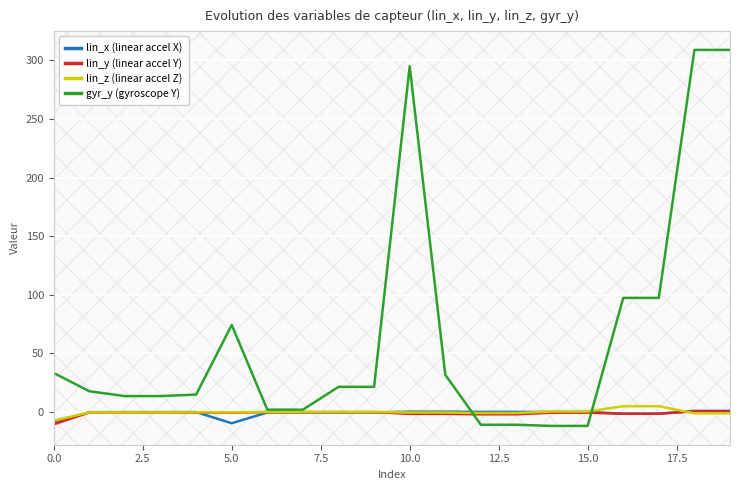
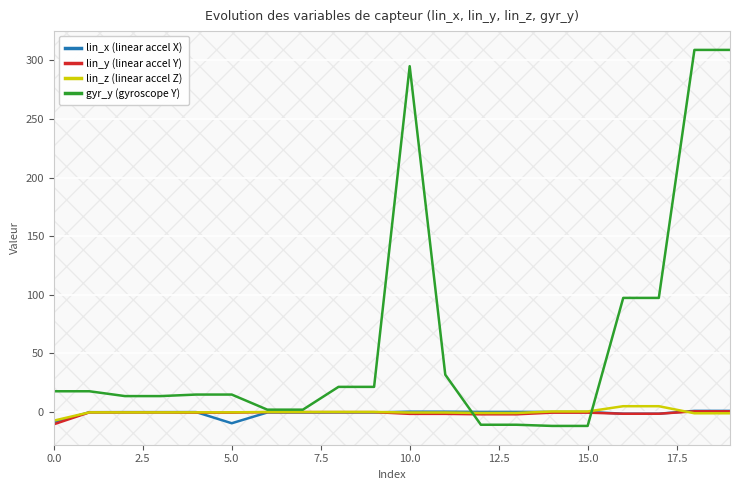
gyr_y (gyroscope Y), 0.0: 33 -> 18
gyr_y (gyroscope Y), 5.0: 74 -> 15
